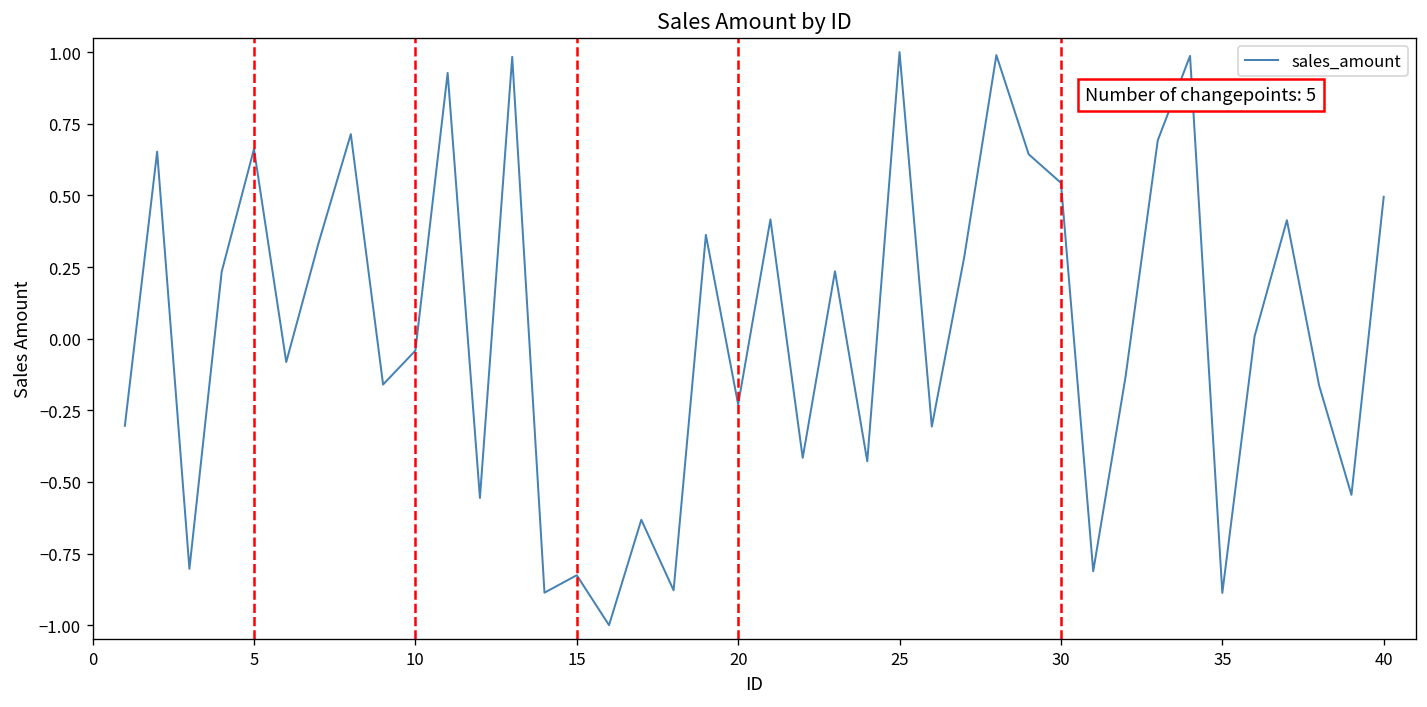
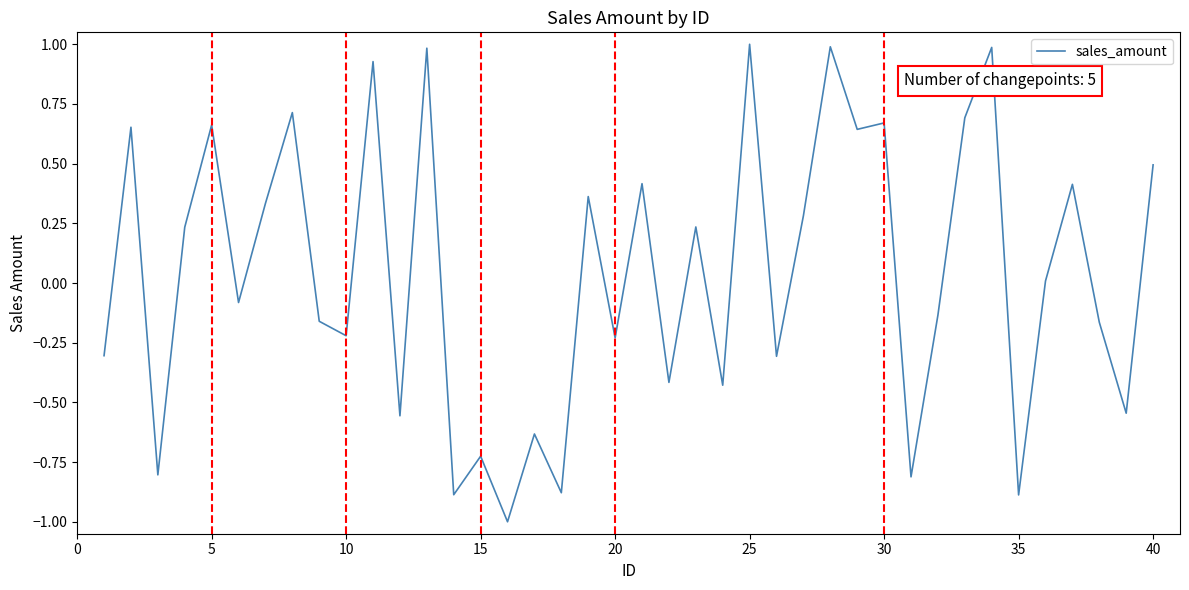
10: -0.04 -> -0.22
15: -0.83 -> -0.73
30: 0.54 -> 0.67
